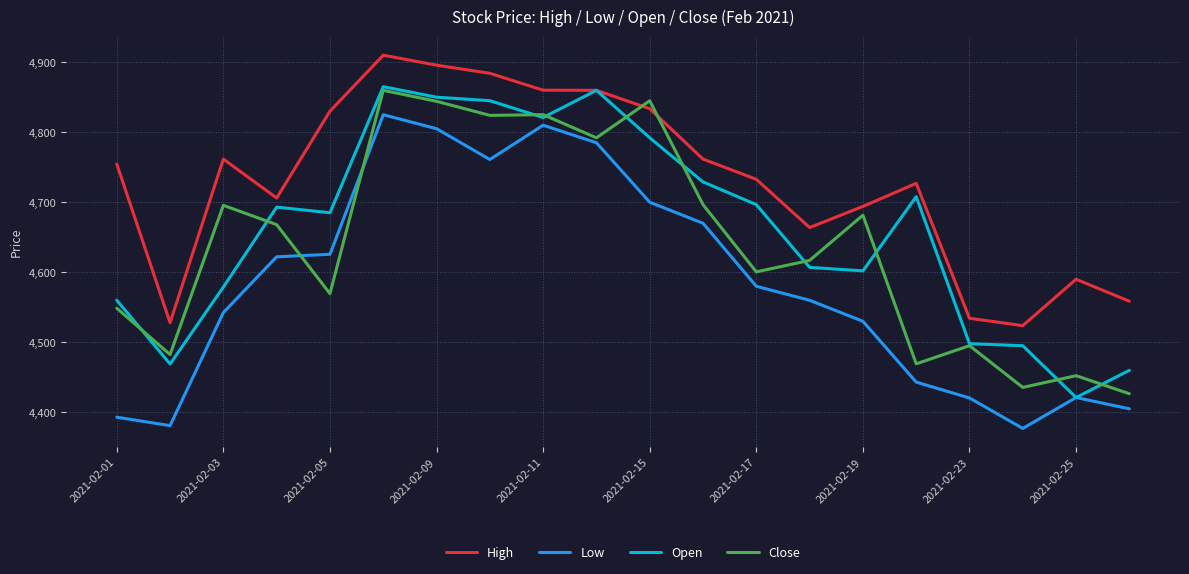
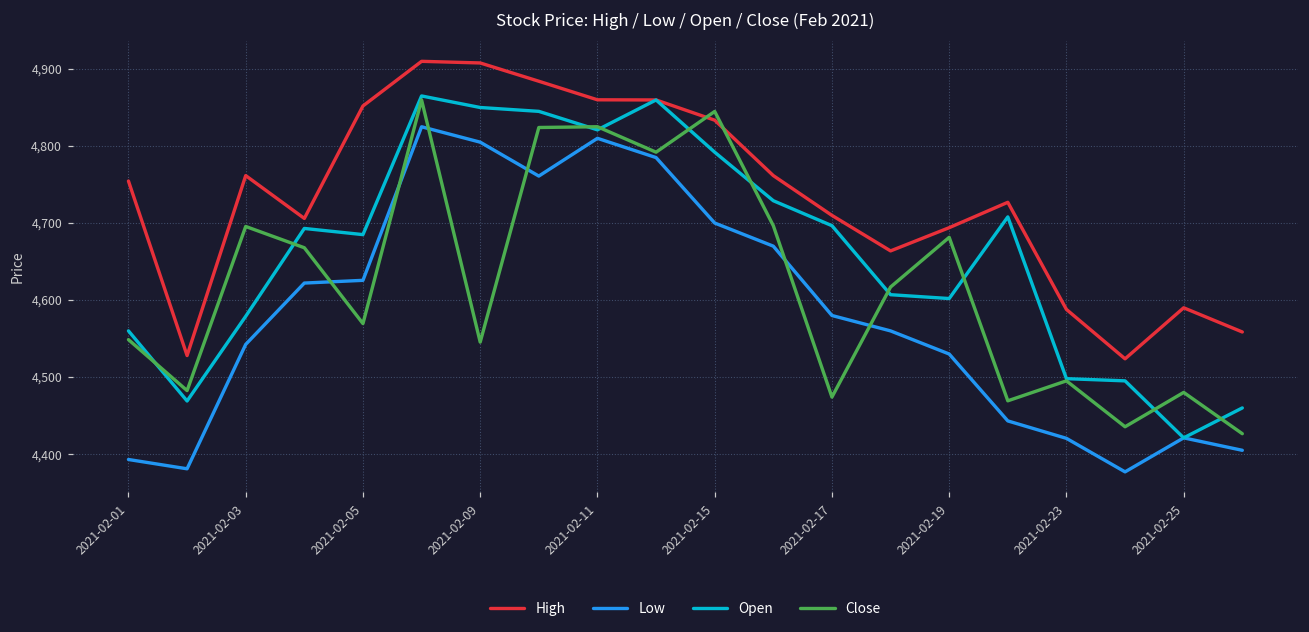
High, 2021-02-05: 4,830 -> 4,850
High, 2021-02-09: 4,900 -> 4,910
Close, 2021-02-09: 4,840 -> 4,550
High, 2021-02-17: 4,730 -> 4,710
Close, 2021-02-17: 4,600 -> 4,470
High, 2021-02-23: 4,530 -> 4,590
Close, 2021-02-25: 4,450 -> 4,480
